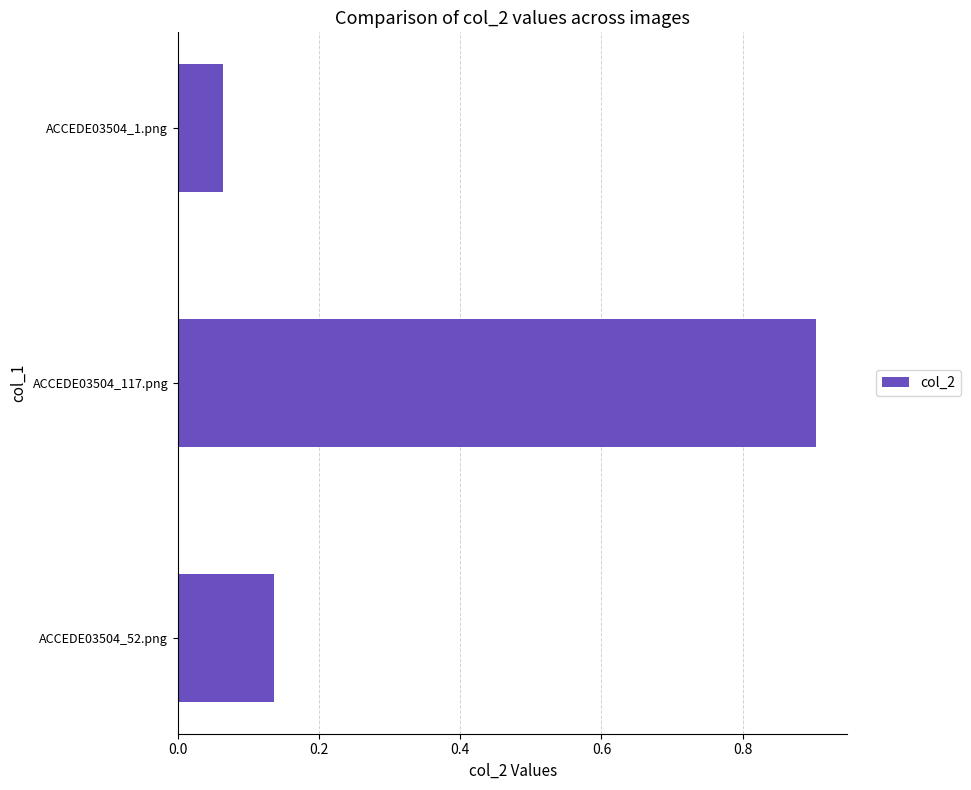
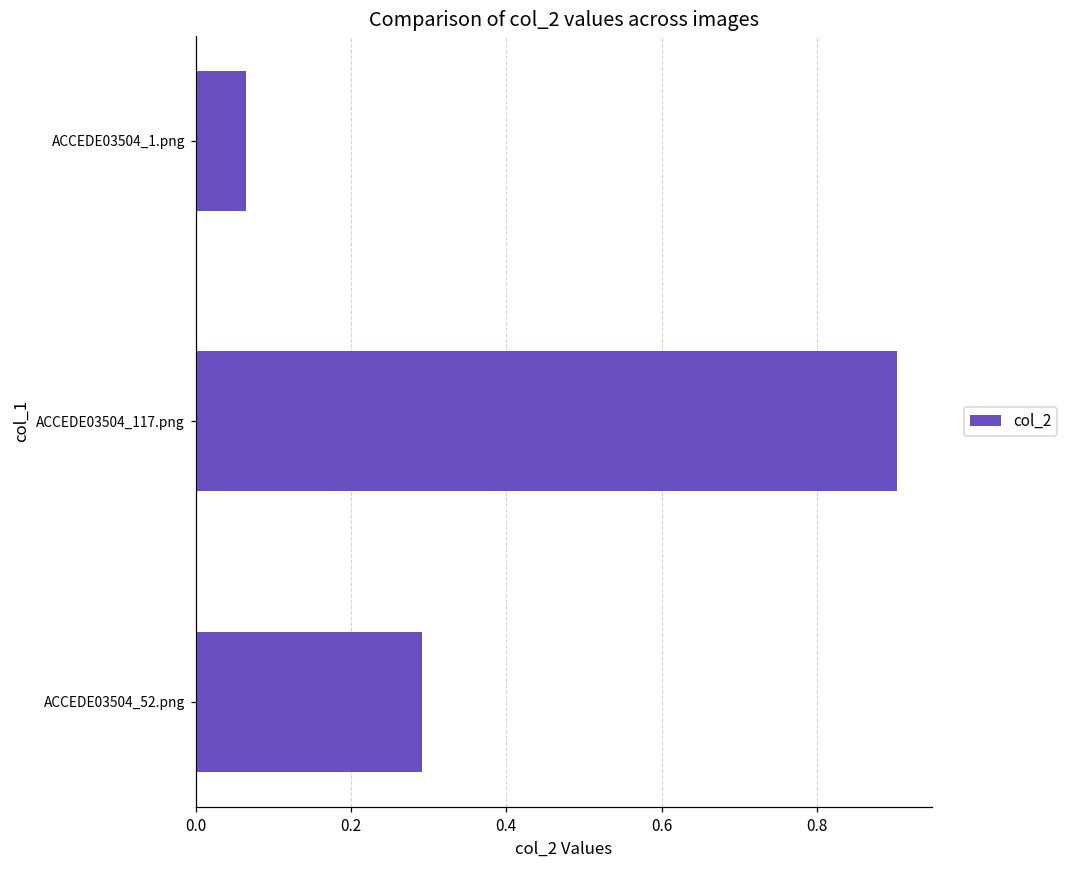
ACCEDE03504_52.png: 0.14 -> 0.29
